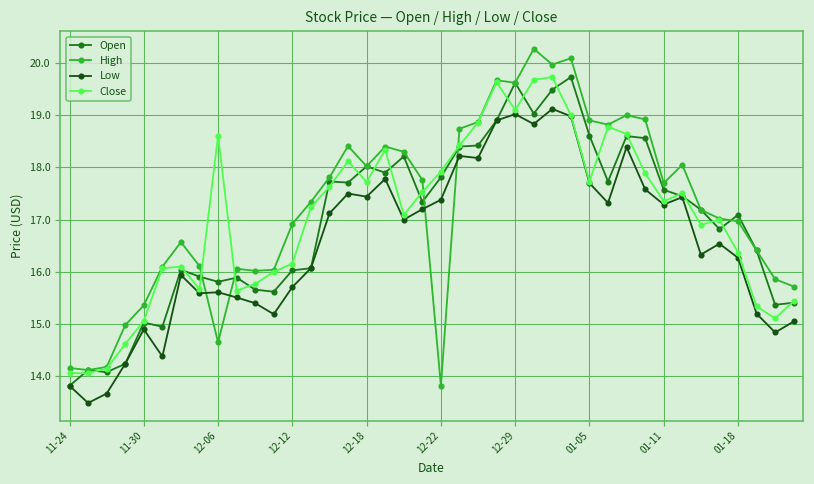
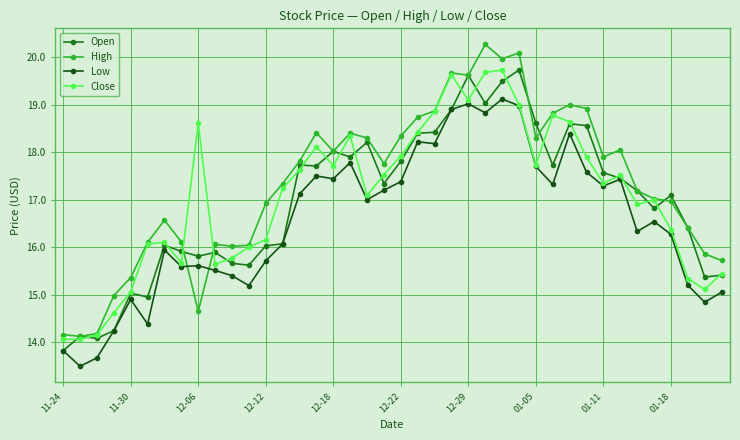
High, 12-22: 13.8 -> 18.3
High, 01-05: 18.9 -> 18.3
High, 01-11: 17.7 -> 17.9
